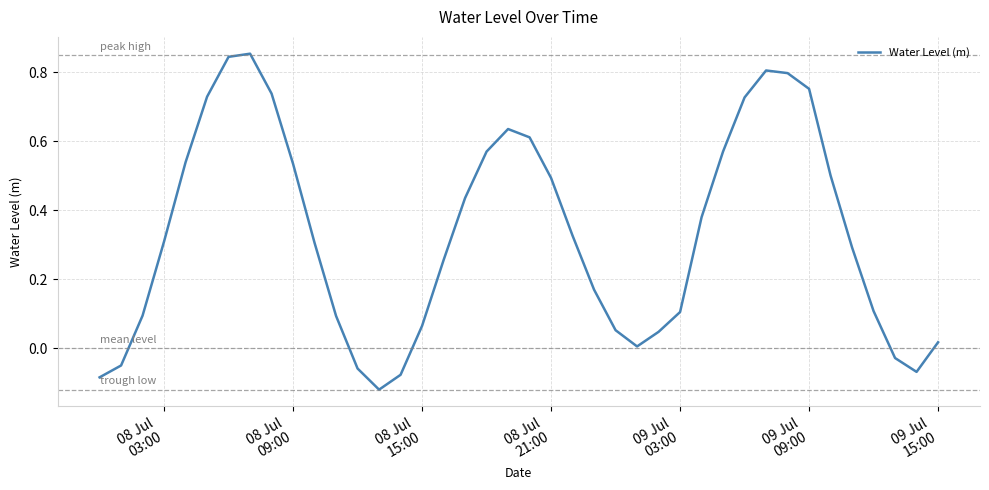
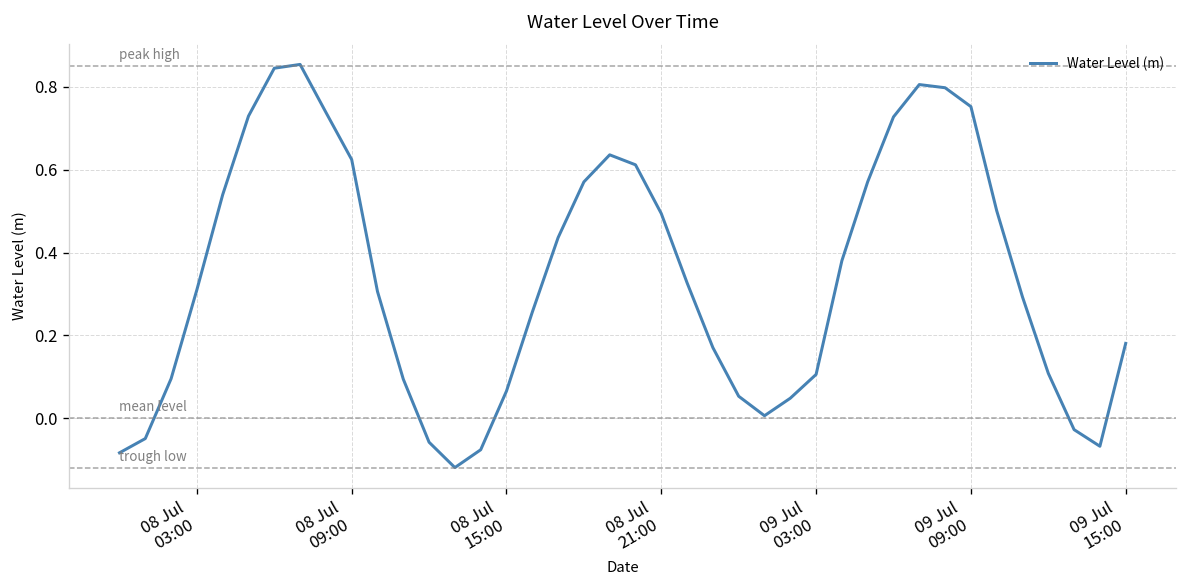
08 Jul 09:00: 0.54 -> 0.62
09 Jul 15:00: 0.02 -> 0.18
